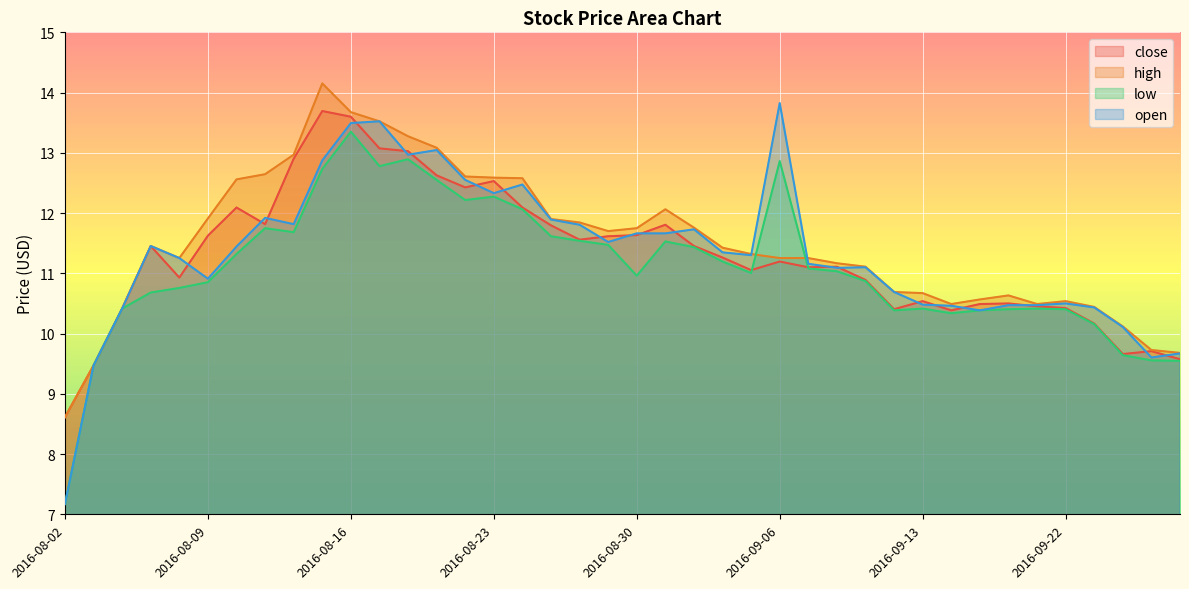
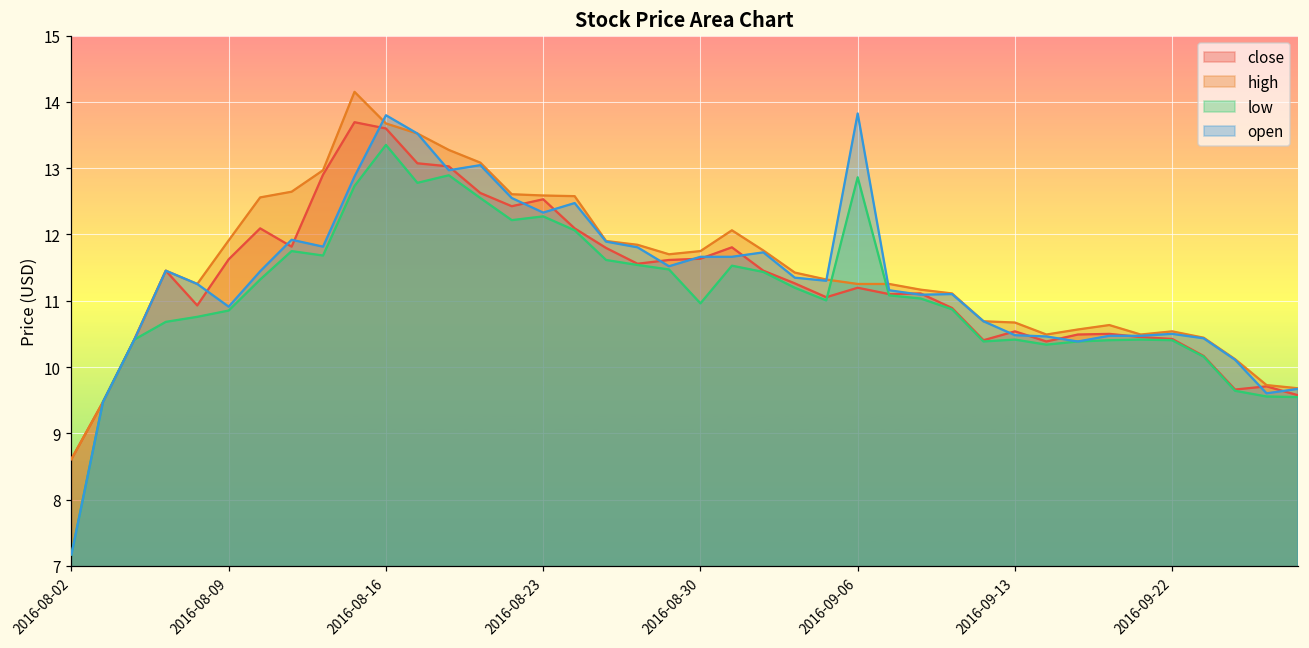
open, 2016-08-16: 13.5 -> 13.8
